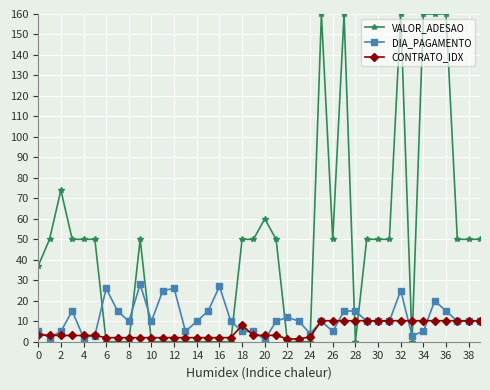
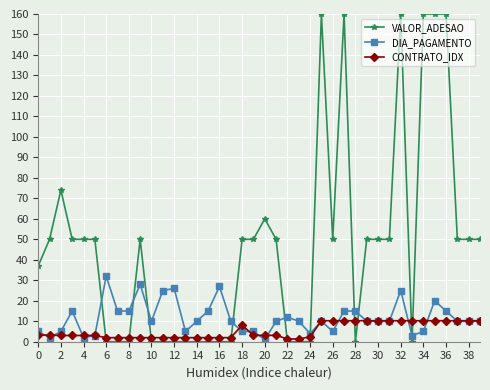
DIA_PAGAMENTO, 6: 26 -> 32
DIA_PAGAMENTO, 8: 10 -> 15
